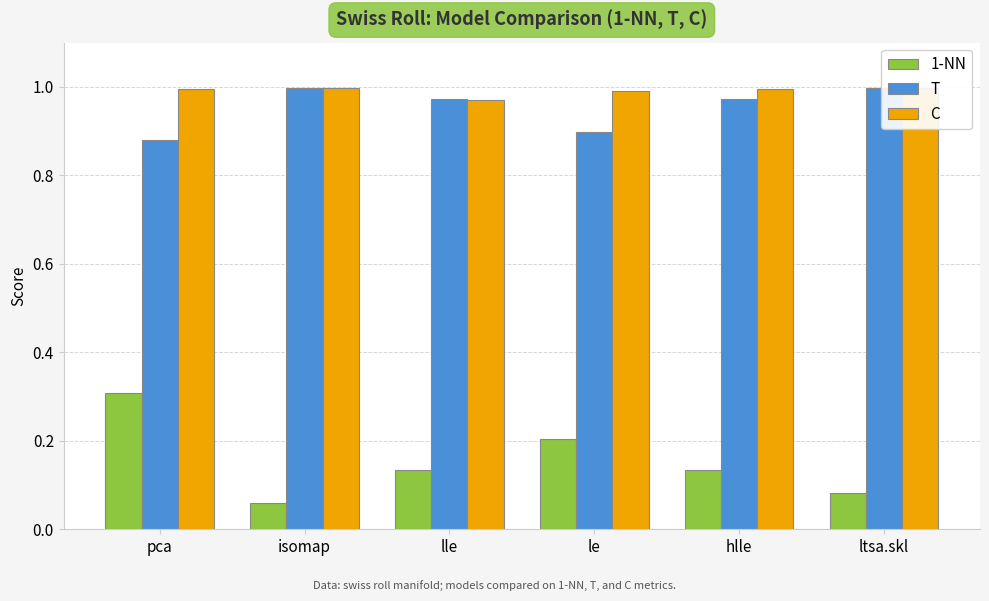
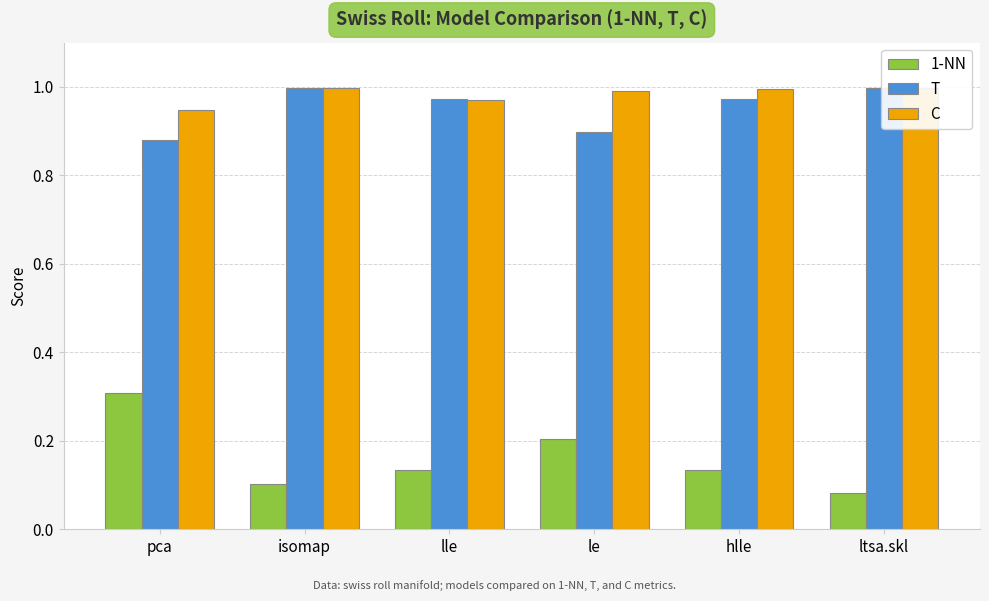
C, pca: 1.00 -> 0.95
1-NN, isomap: 0.06 -> 0.10
